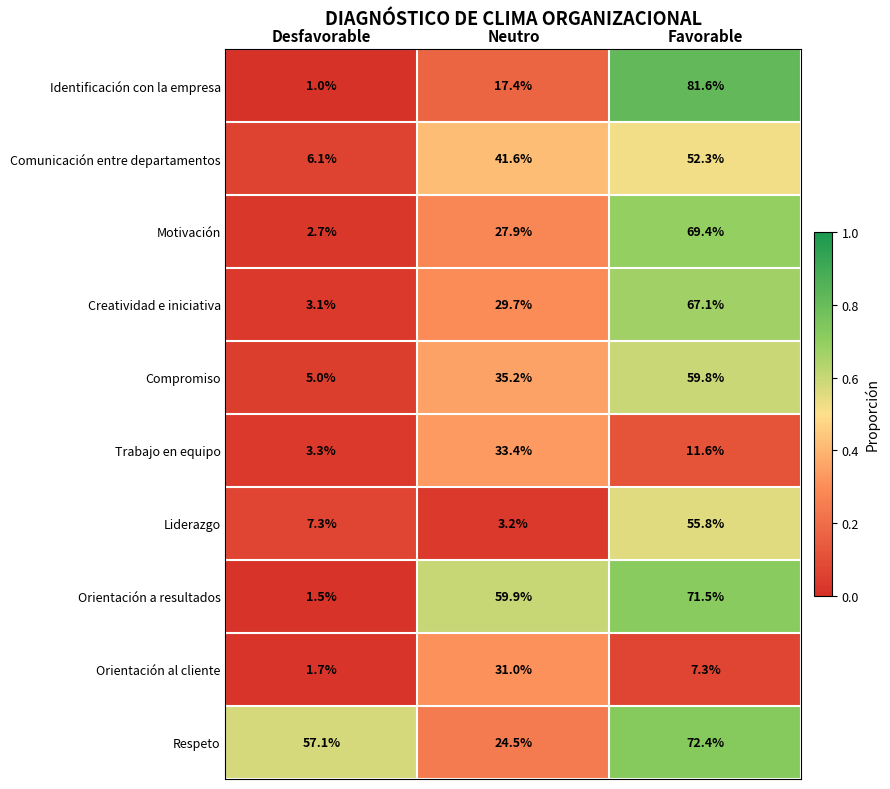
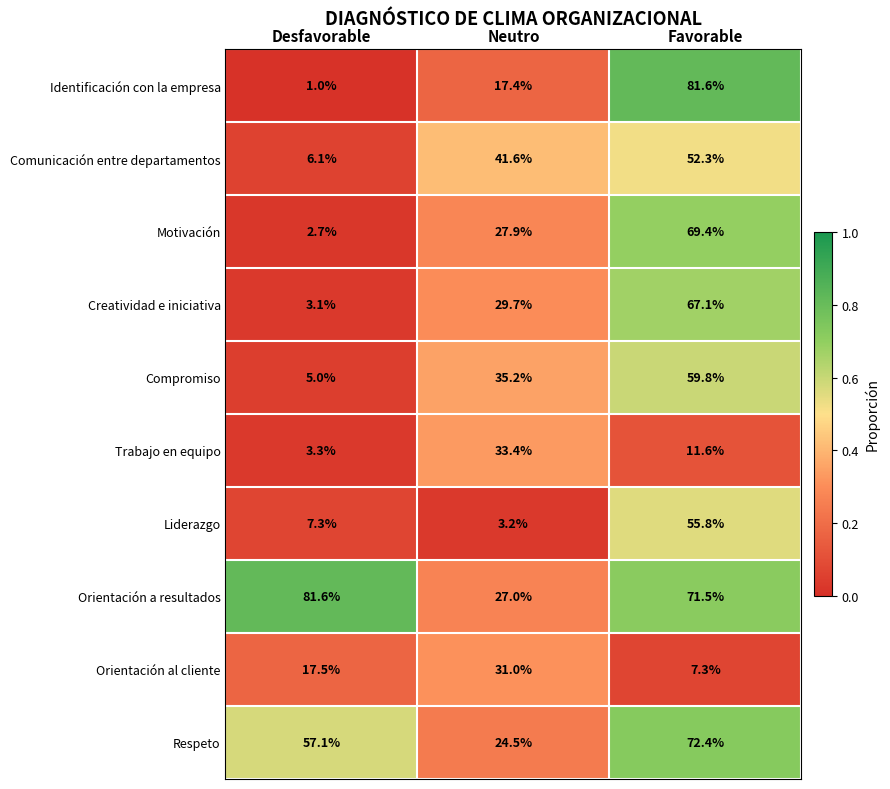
Orientación a resultados, Desfavorable: 1.5% -> 81.6%
Orientación a resultados, Neutro: 59.9% -> 27.0%
Orientación al cliente, Desfavorable: 1.7% -> 17.5%
